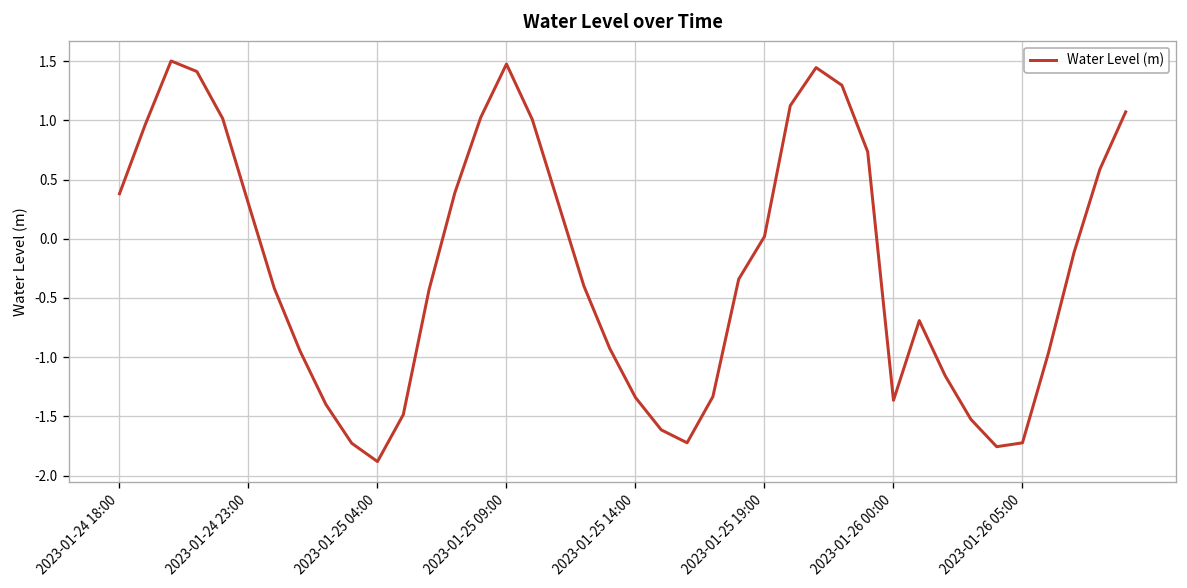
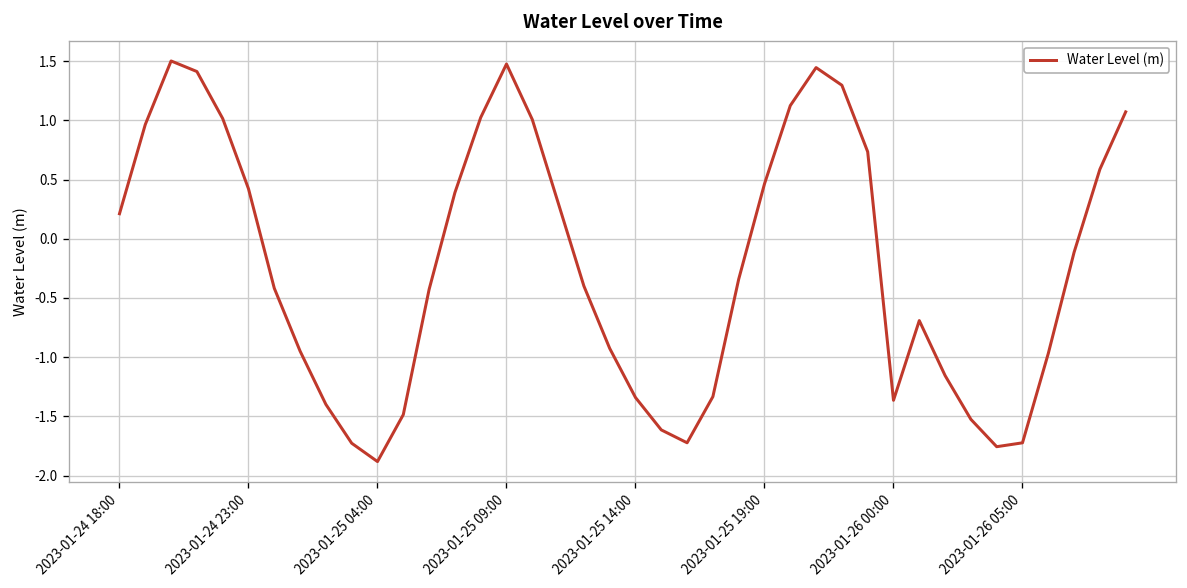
2023-01-24 18:00: 0.4 -> 0.2
2023-01-24 23:00: 0.3 -> 0.4
2023-01-25 19:00: 0.0 -> 0.5
